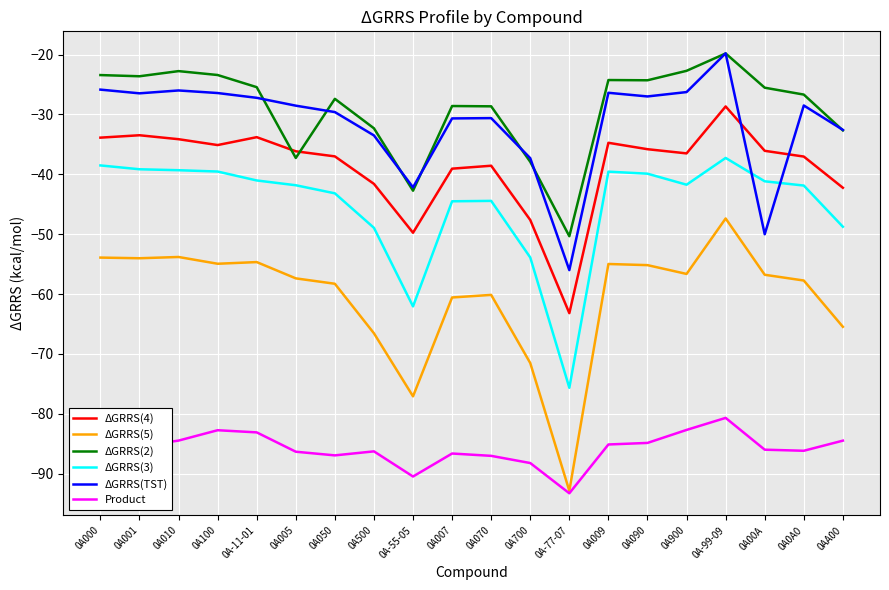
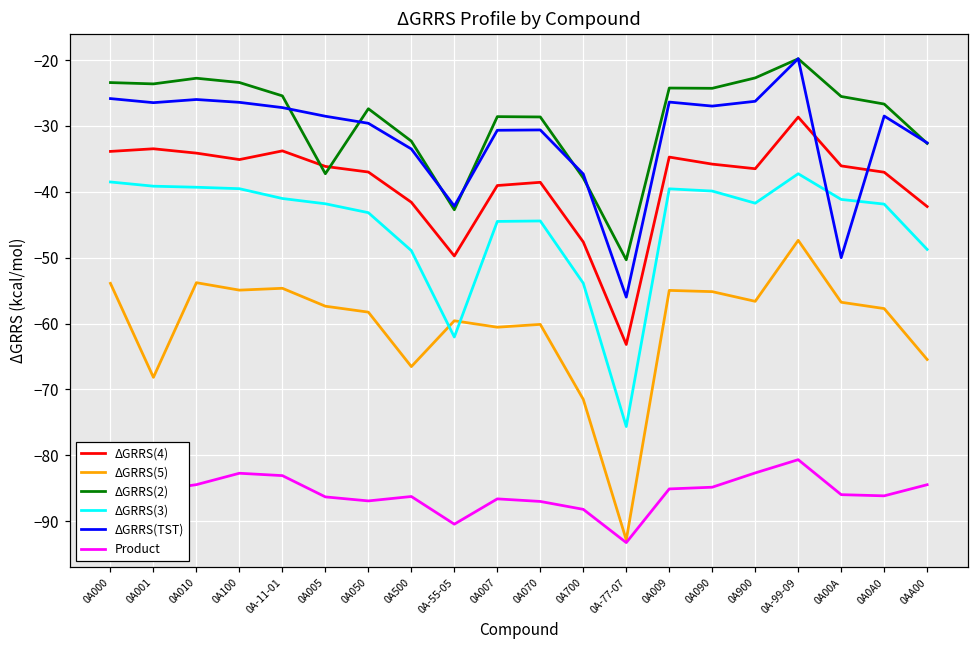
ΔGRRS(5), 0A001: -54 -> -68
ΔGRRS(5), 0A-55-05: -77 -> -60
